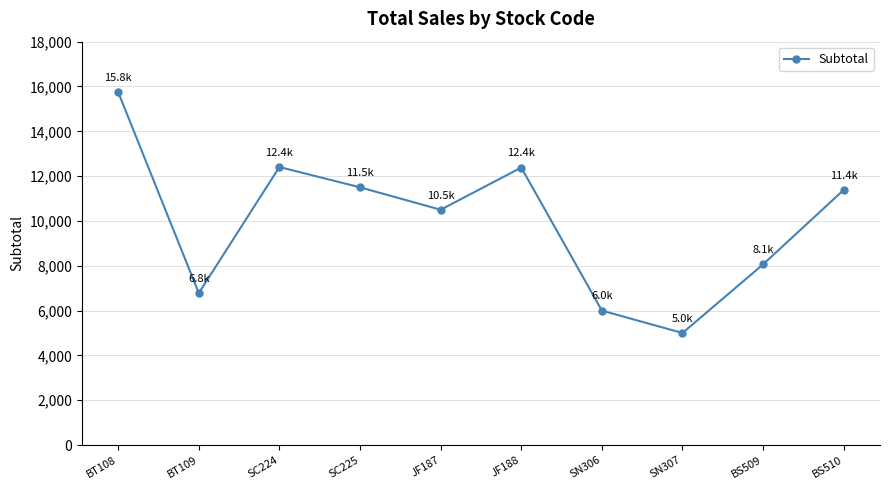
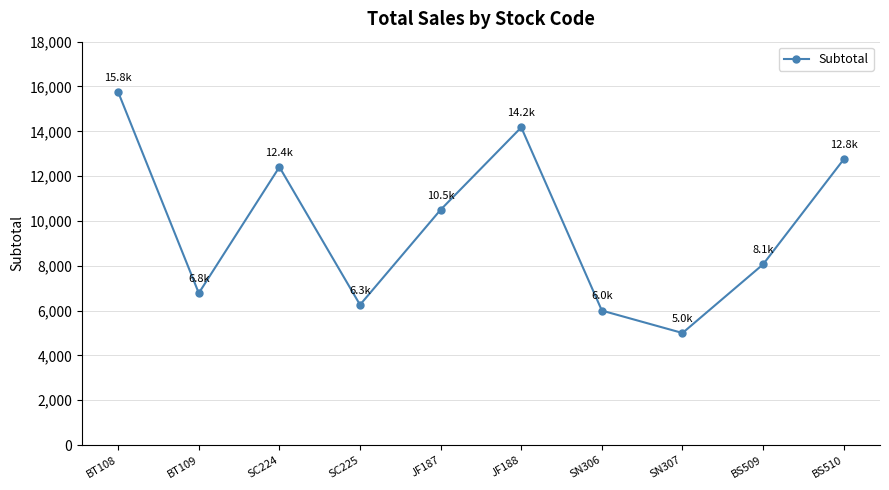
SC225: 11.5k -> 6.3k
JF188: 12.4k -> 14.2k
BS510: 11.4k -> 12.8k
